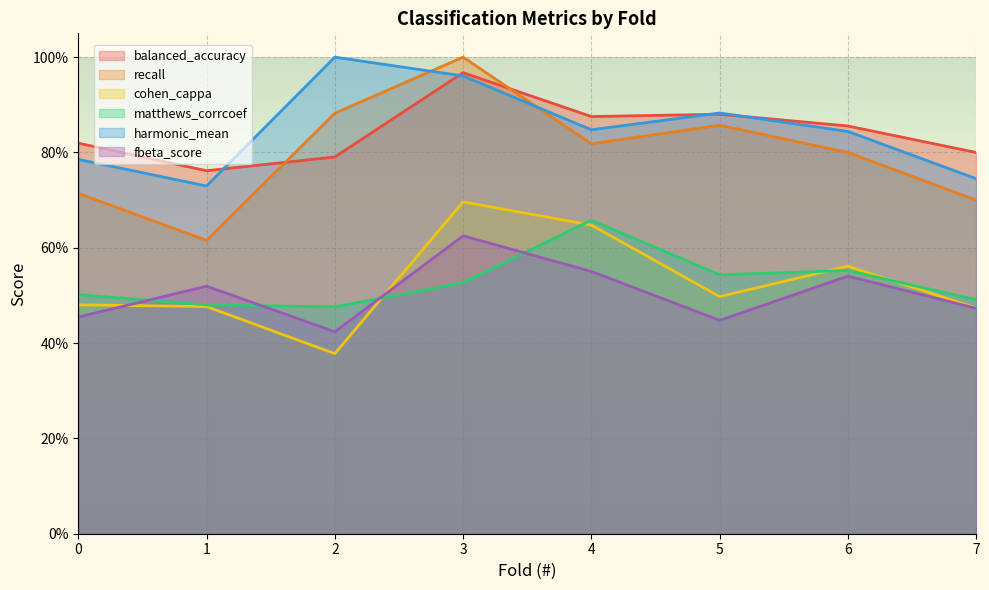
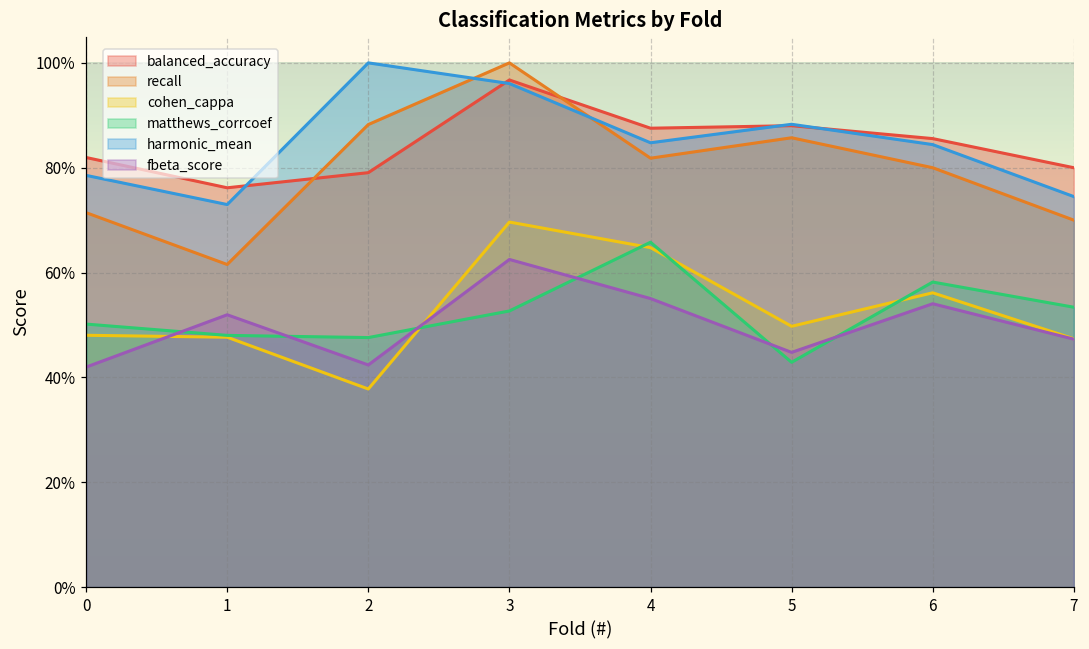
fbeta_score, 0: 45% -> 42%
matthews_corrcoef, 5: 54% -> 43%
matthews_corrcoef, 6: 55% -> 58%
matthews_corrcoef, 7: 49% -> 53%
